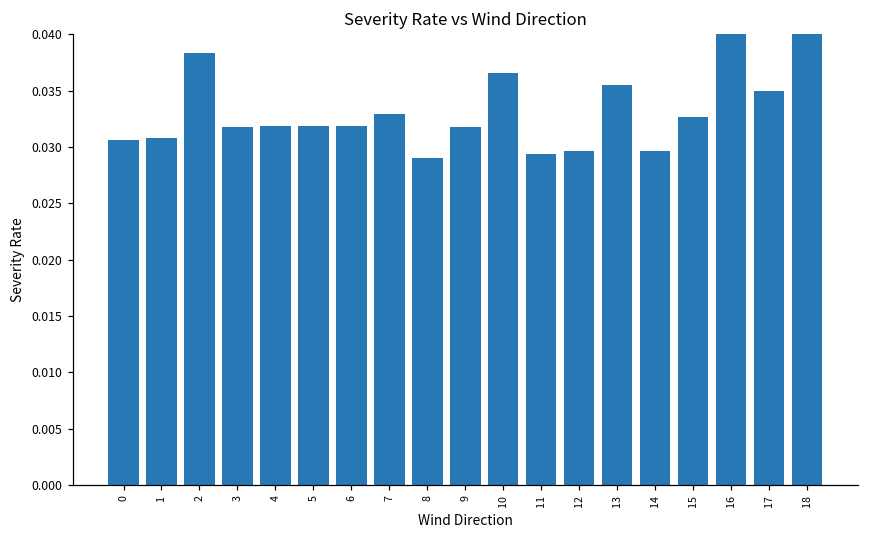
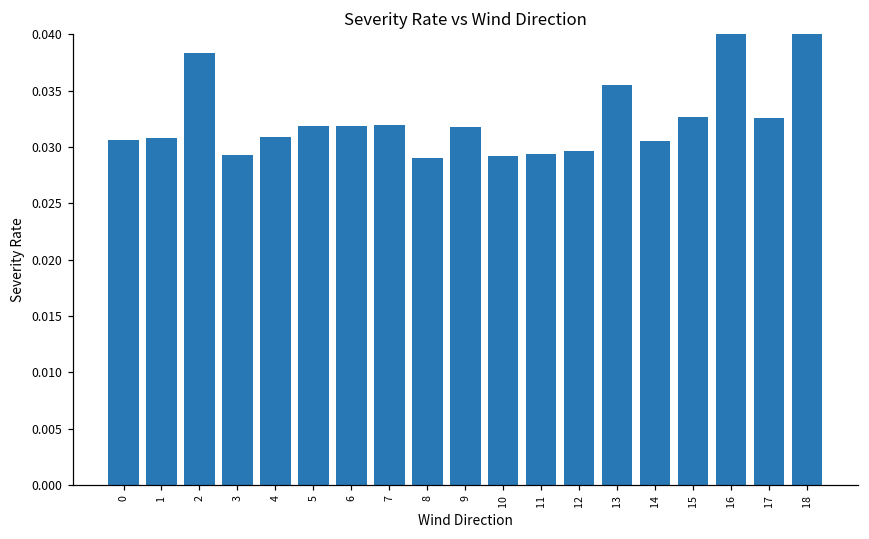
3: 0.0318 -> 0.0293
4: 0.0318 -> 0.0309
7: 0.0330 -> 0.0319
10: 0.0366 -> 0.0292
14: 0.0297 -> 0.0305
17: 0.0350 -> 0.0326
